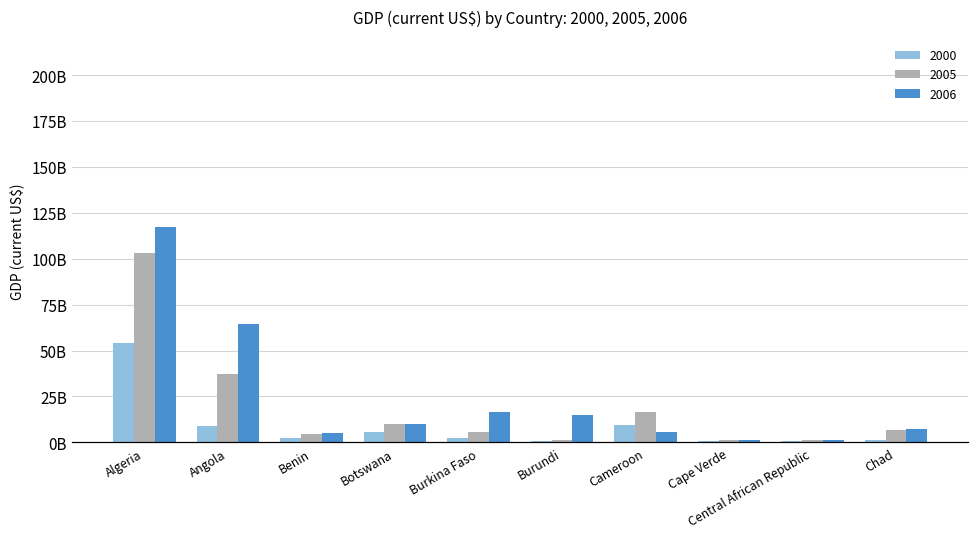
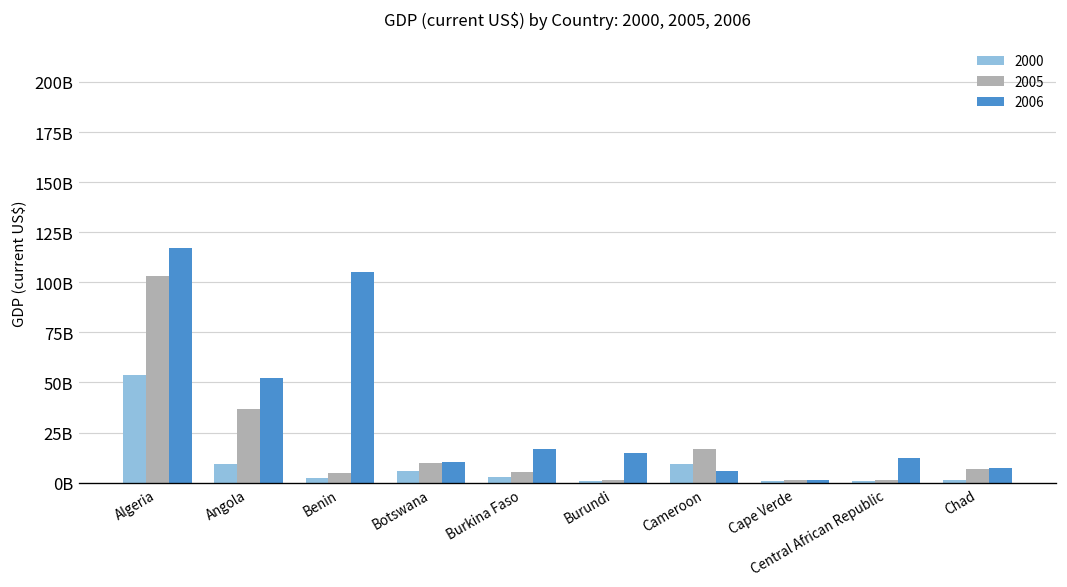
2006, Angola: 65000000000 -> 52000000000
2006, Benin: 5000000000 -> 105000000000
2006, Central African Republic: 1000000000 -> 12000000000
